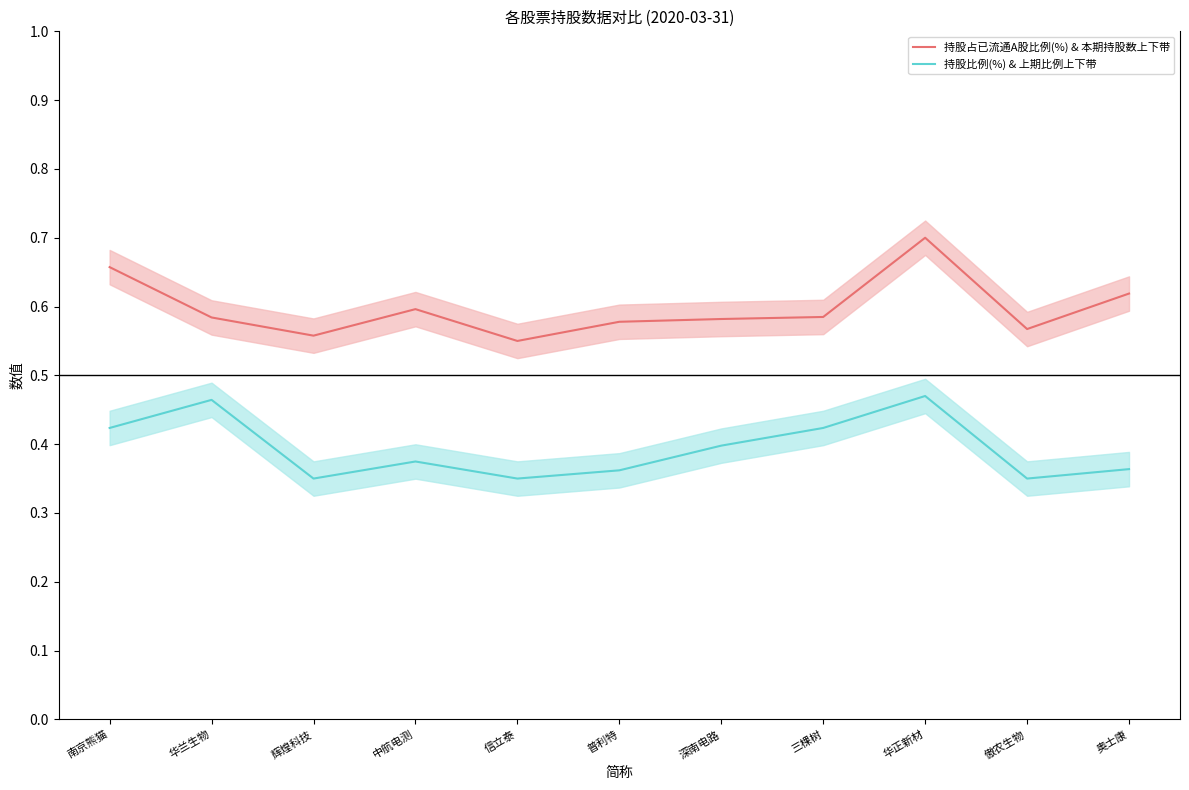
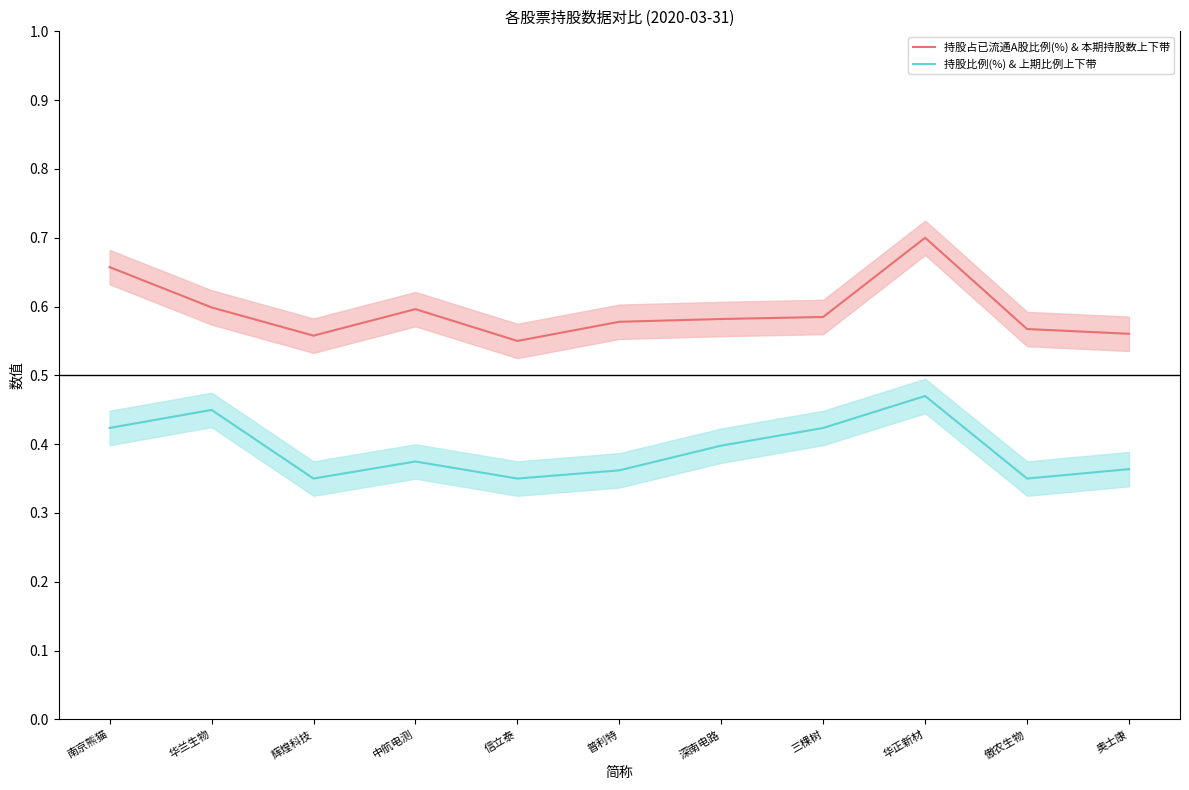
持股占已流通A股比例(%) & 本期持股数上下带, 华兰生物: 0.58 -> 0.60
持股比例(%) & 上期比例上下带, 华兰生物: 0.46 -> 0.45
持股占已流通A股比例(%) & 本期持股数上下带, 奥士康: 0.62 -> 0.56
